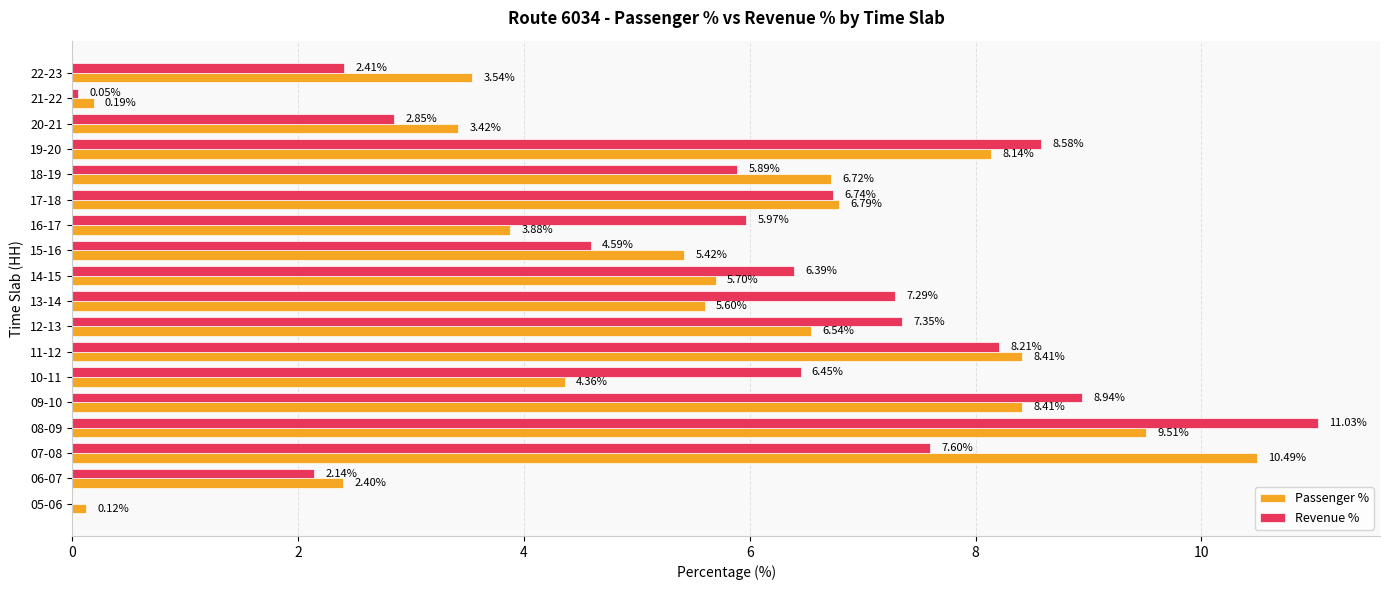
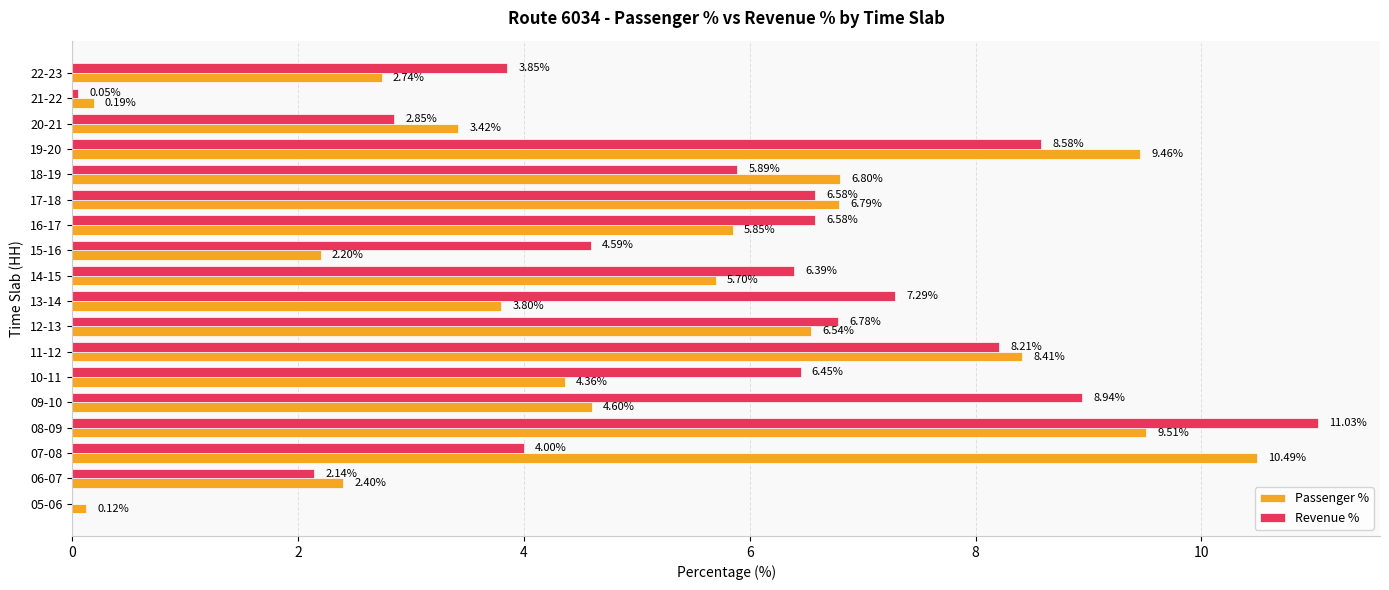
Revenue %, 22-23: 2.41% -> 3.85%
Passenger %, 22-23: 3.54% -> 2.74%
Passenger %, 19-20: 8.14% -> 9.46%
Passenger %, 18-19: 6.72% -> 6.80%
Revenue %, 17-18: 6.74% -> 6.58%
Revenue %, 16-17: 5.97% -> 6.58%
Passenger %, 16-17: 3.88% -> 5.85%
Passenger %, 15-16: 5.42% -> 2.20%
Passenger %, 13-14: 5.60% -> 3.80%
Revenue %, 12-13: 7.35% -> 6.78%
Passenger %, 09-10: 8.41% -> 4.60%
Revenue %, 07-08: 7.60% -> 4.00%
